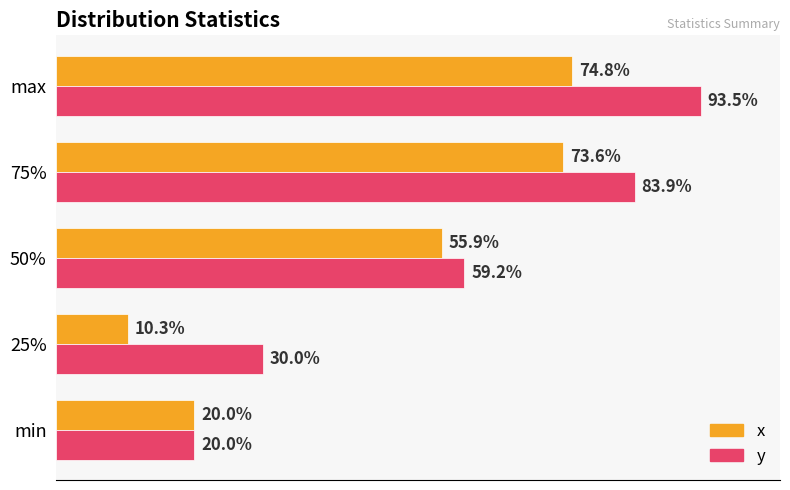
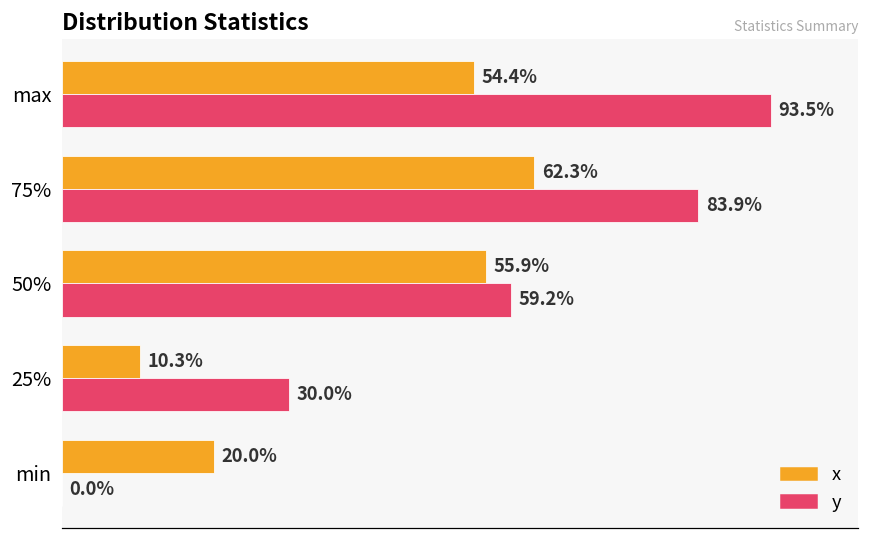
x, max: 74.8% -> 54.4%
x, 75%: 73.6% -> 62.3%
y, min: 20.0% -> 0.0%
